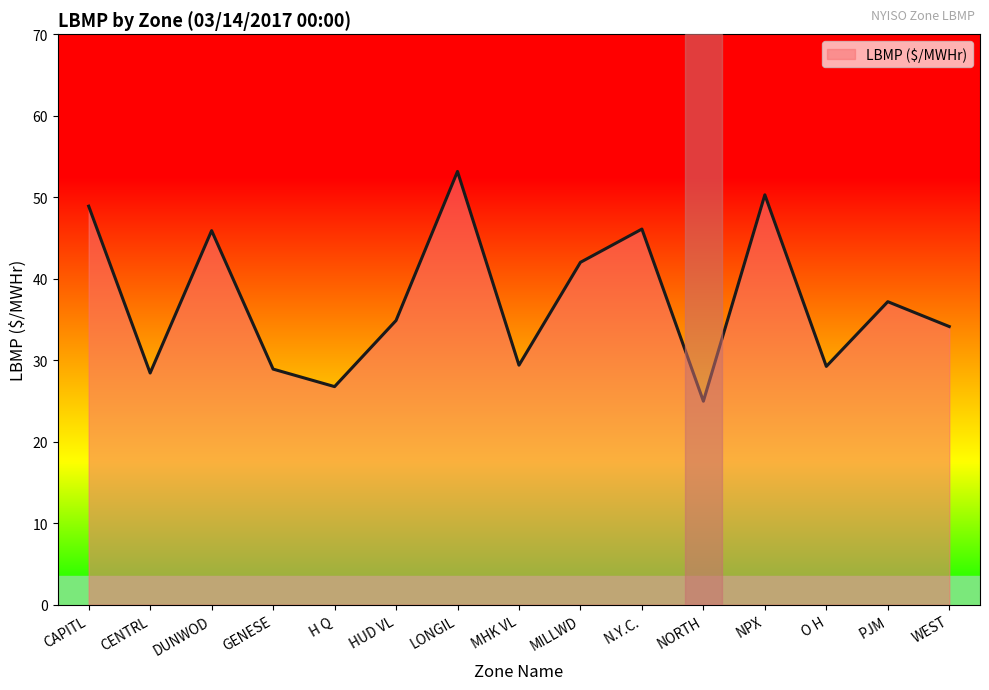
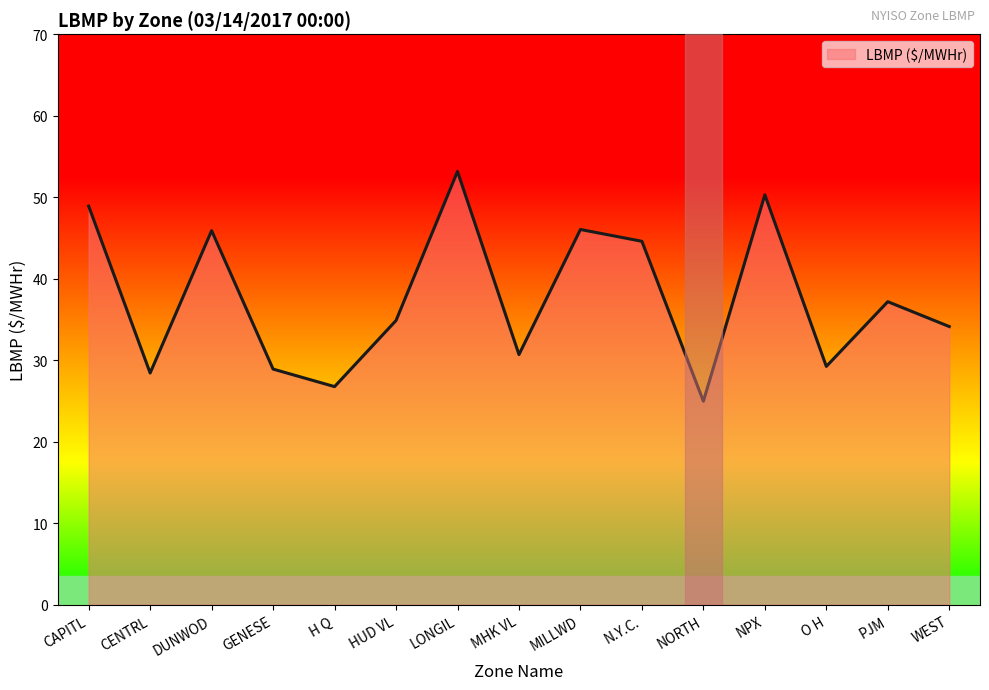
MHK VL: 29 -> 31
MILLWD: 42 -> 46
N.Y.C.: 46 -> 45
